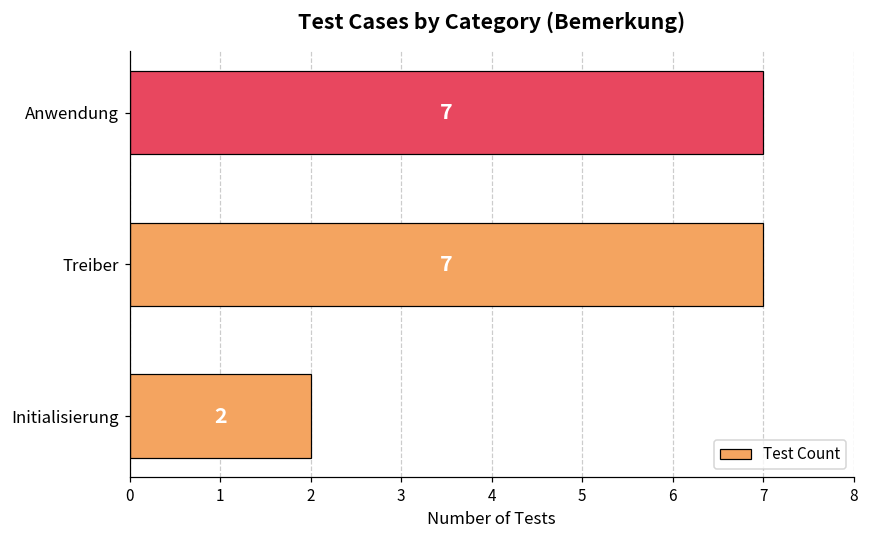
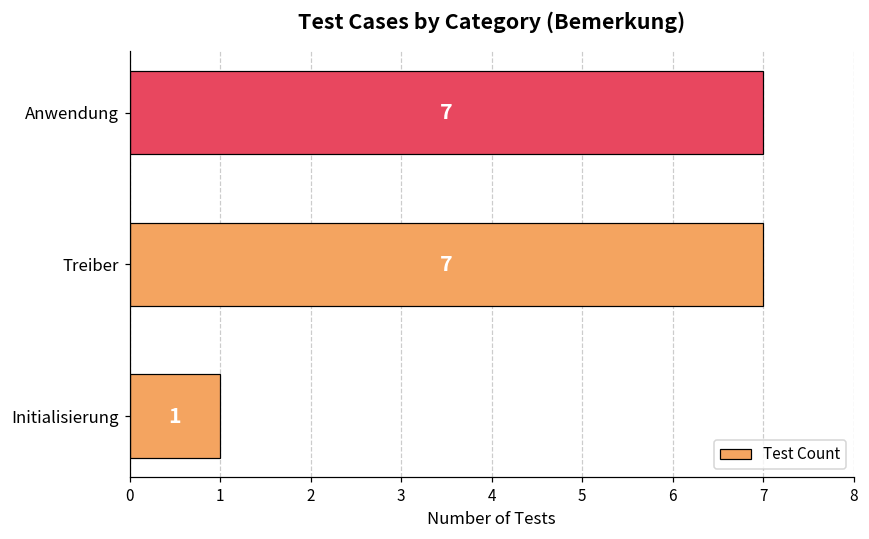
Initialisierung: 2 -> 1
